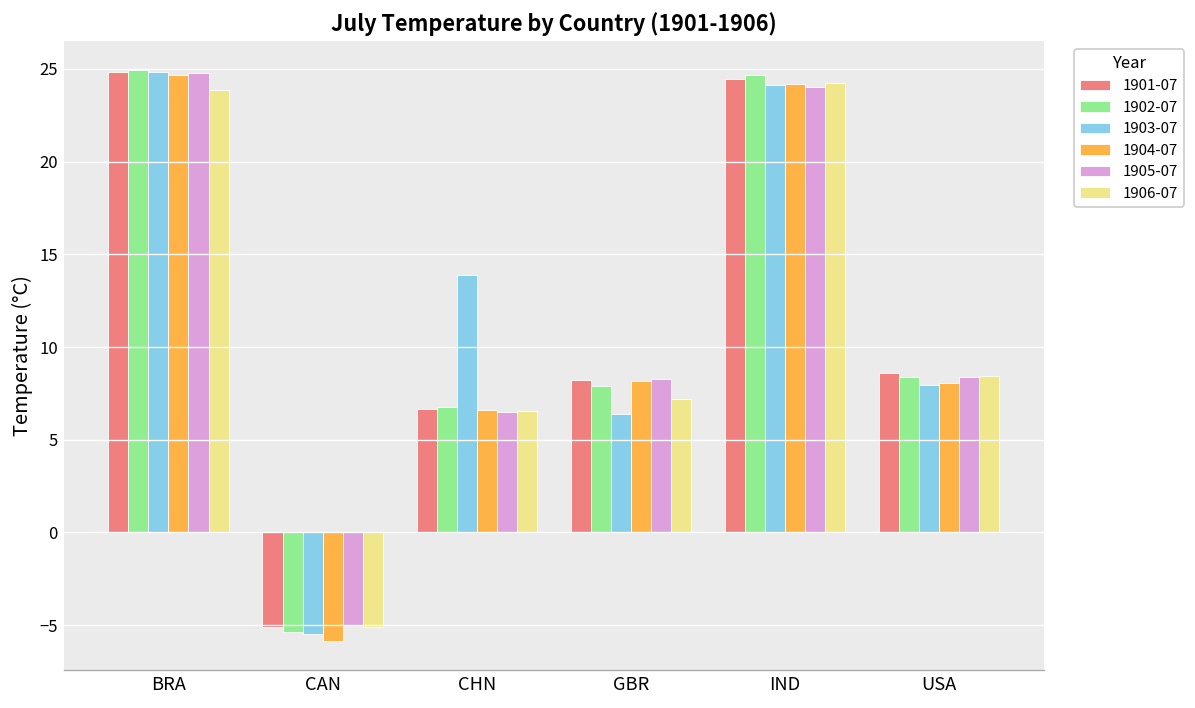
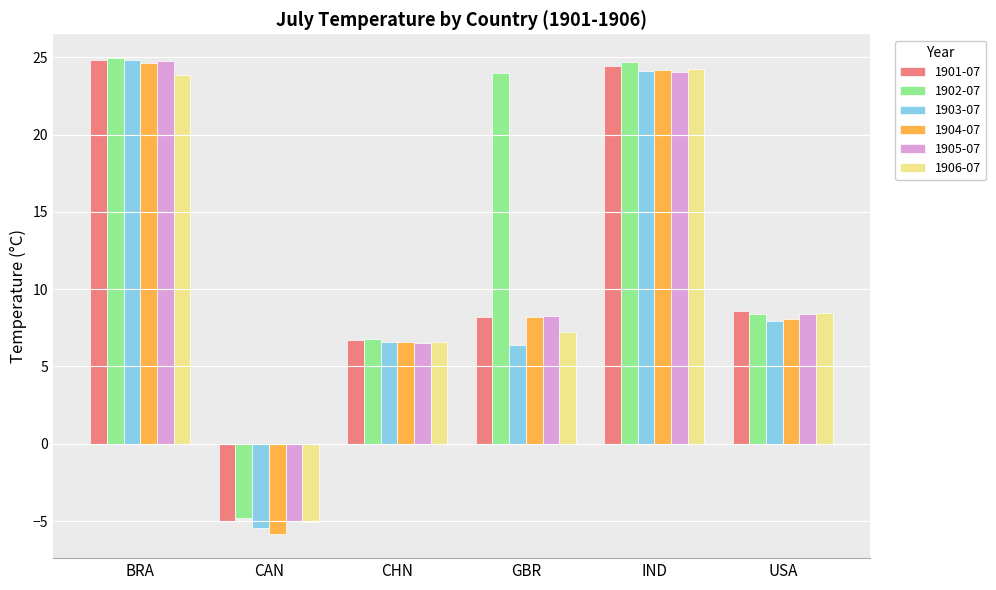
1902-07, CAN: -5.4 -> -4.8
1903-07, CHN: 13.9 -> 6.6
1902-07, GBR: 7.9 -> 24.0
